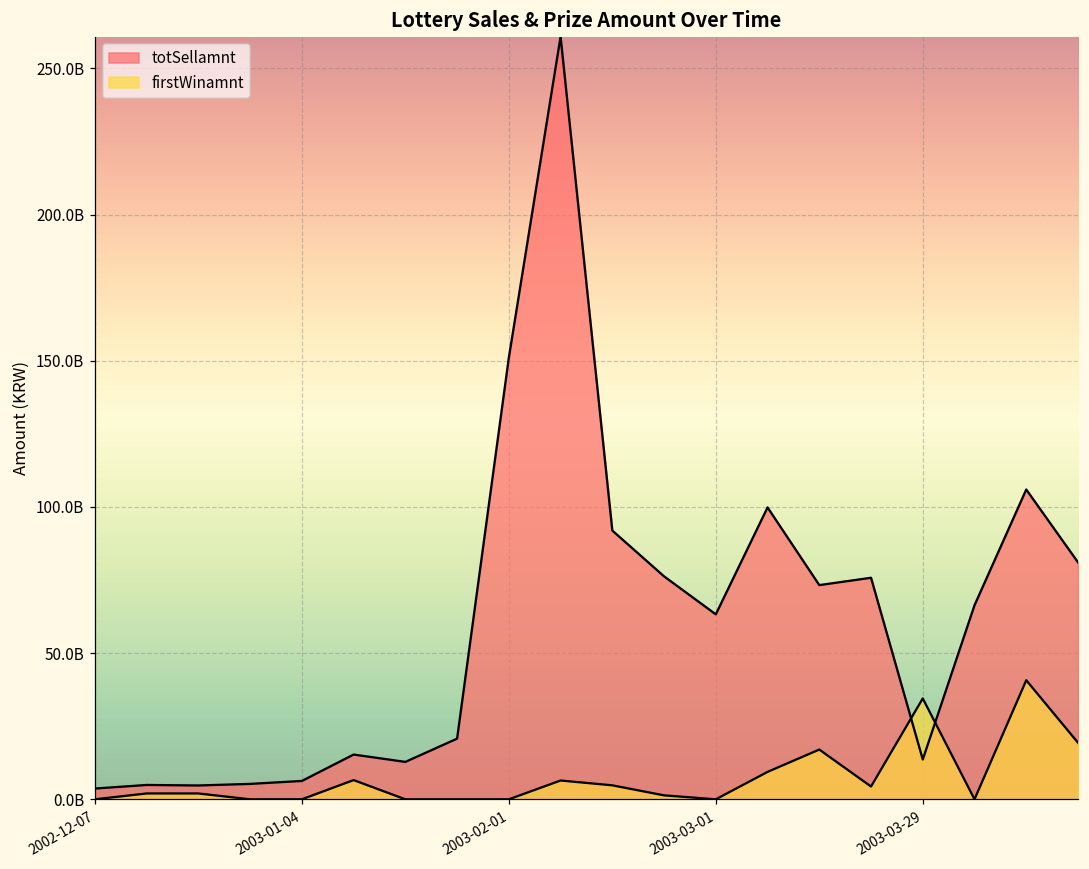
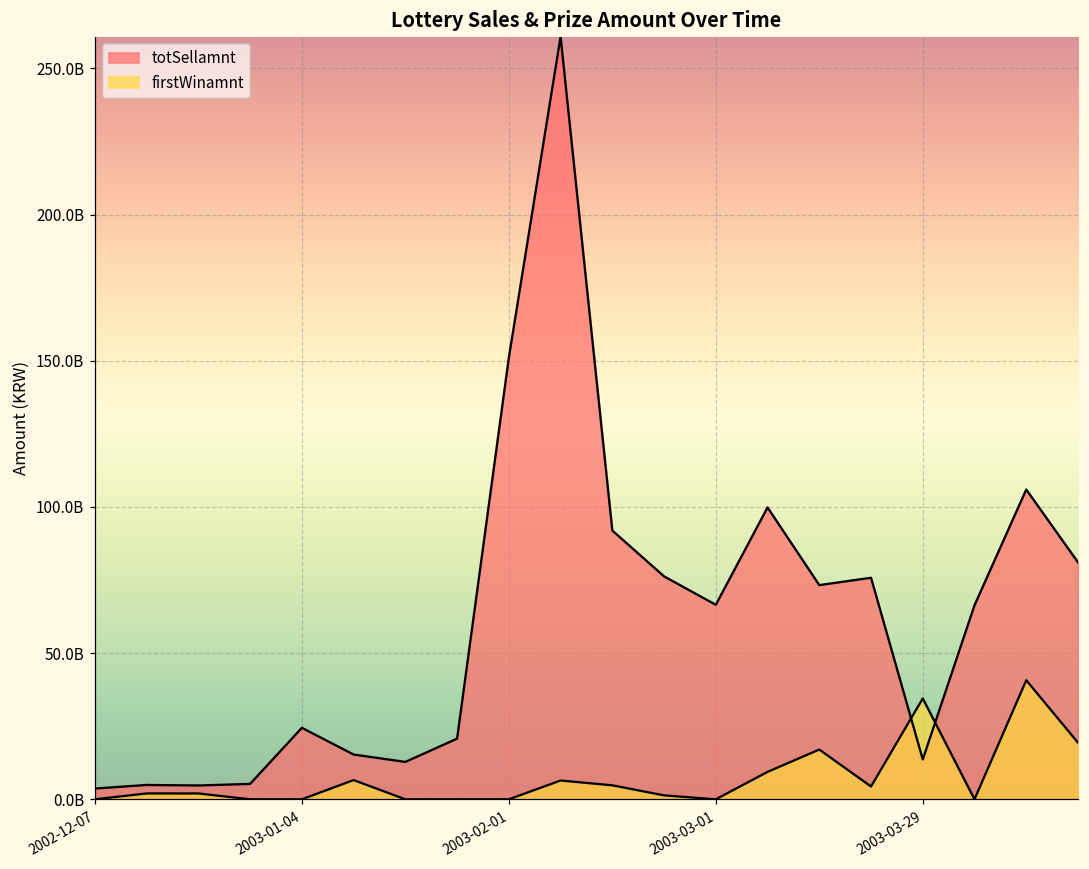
totSellamnt, 2003-01-04: 6000000000 -> 24000000000
totSellamnt, 2003-03-01: 63000000000 -> 67000000000
